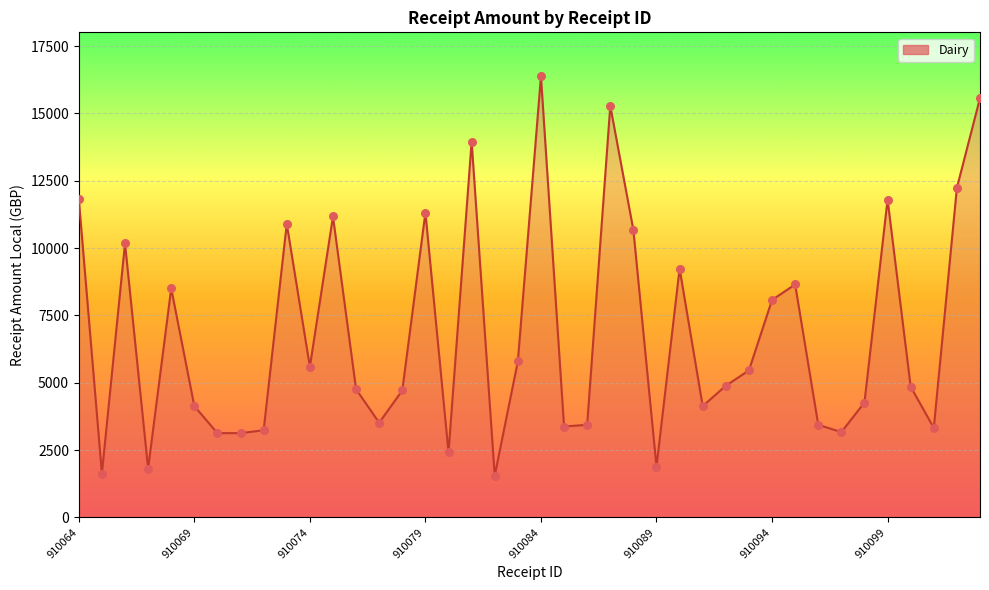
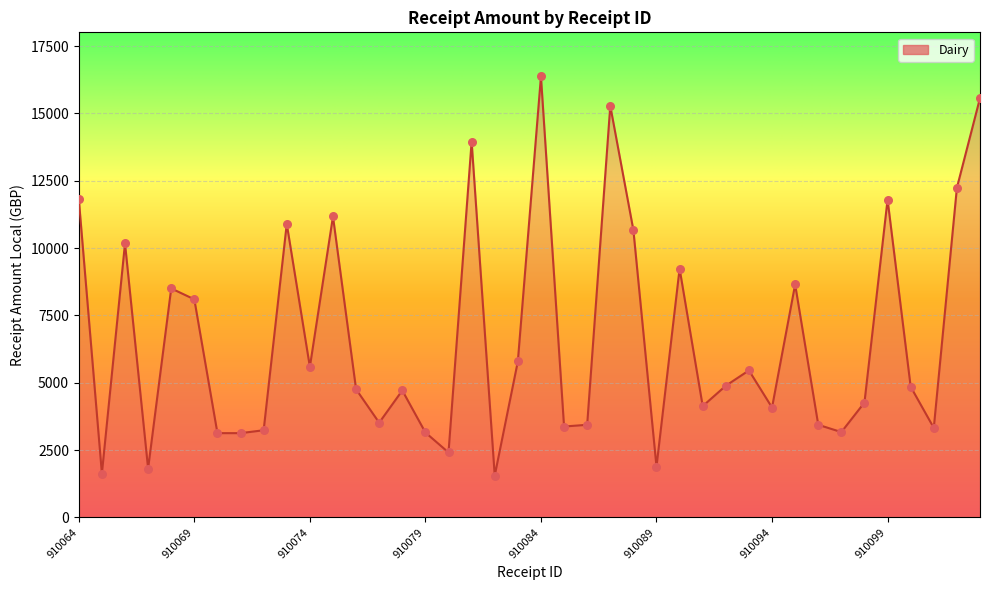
910069: 4100 -> 8100
910079: 11300 -> 3200
910094: 8100 -> 4100
